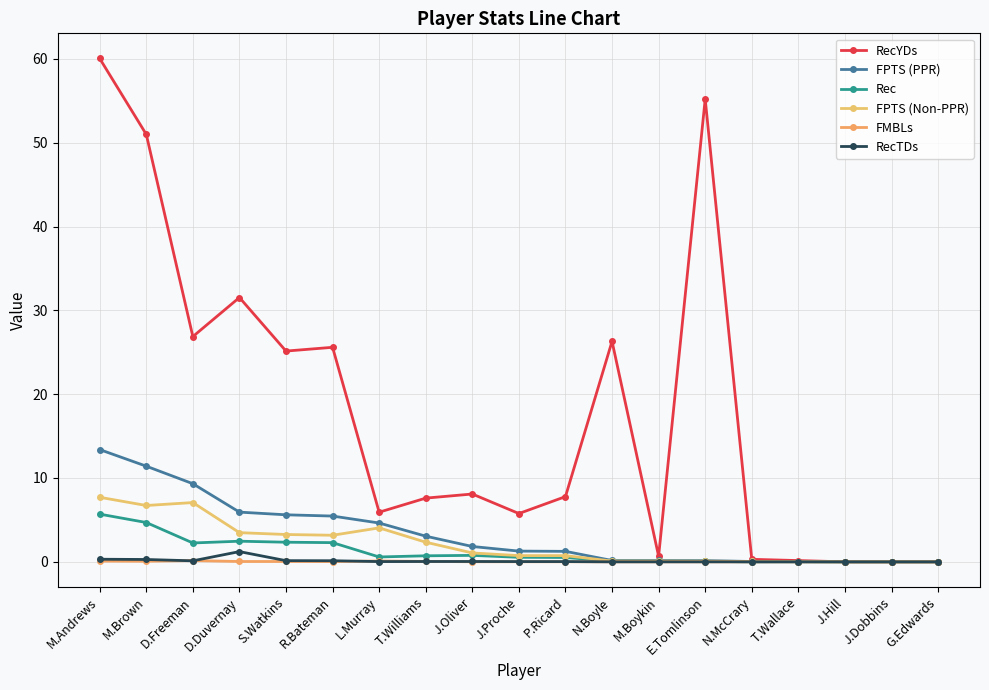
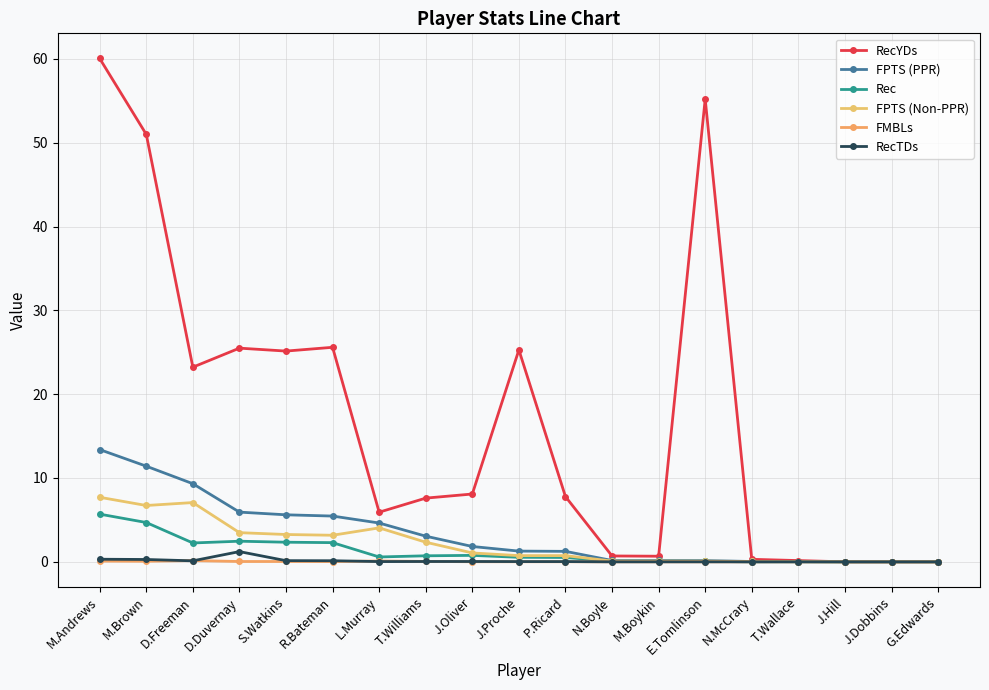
RecYDs, D.Freeman: 27 -> 23
RecYDs, D.Duvernay: 32 -> 25
RecYDs, J.Proche: 6 -> 25
RecYDs, N.Boyle: 26 -> 1
